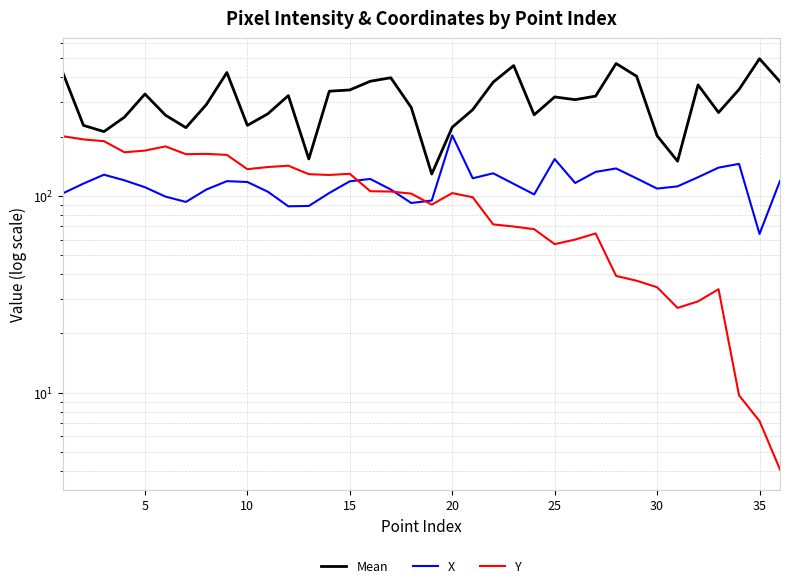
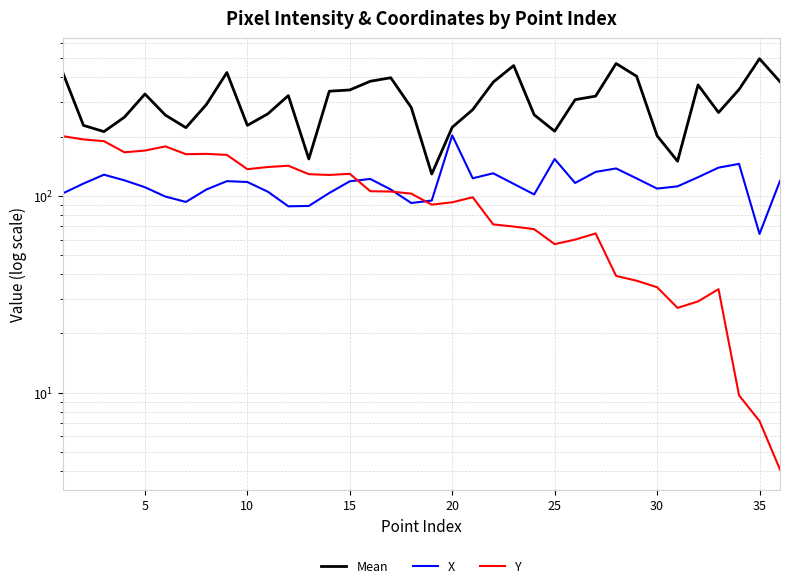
Y, 20: 100 -> 90
Mean, 25: 320 -> 210
